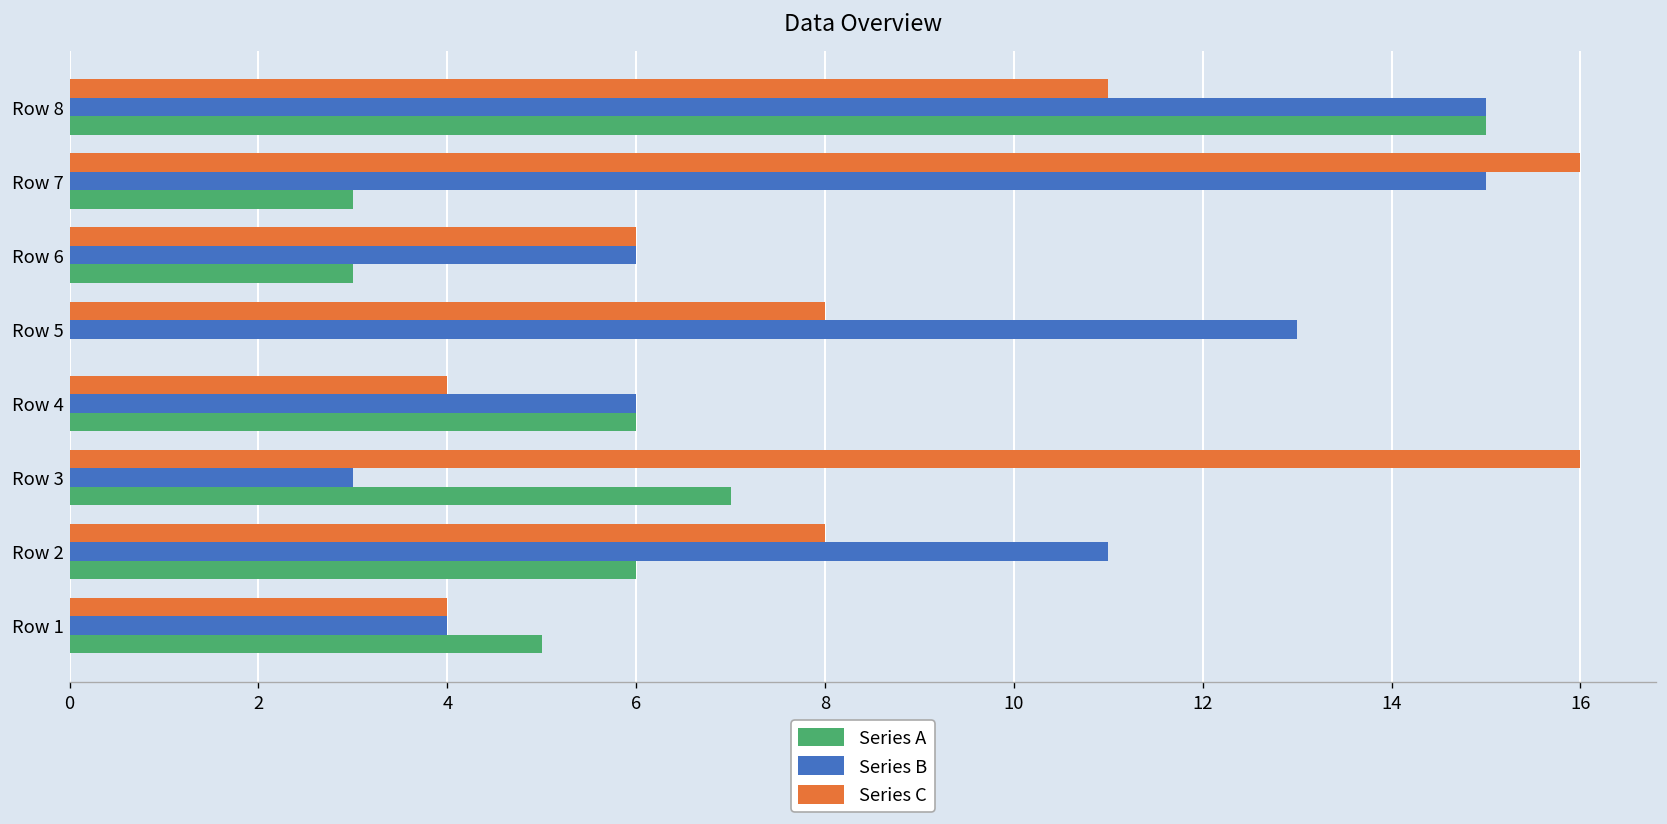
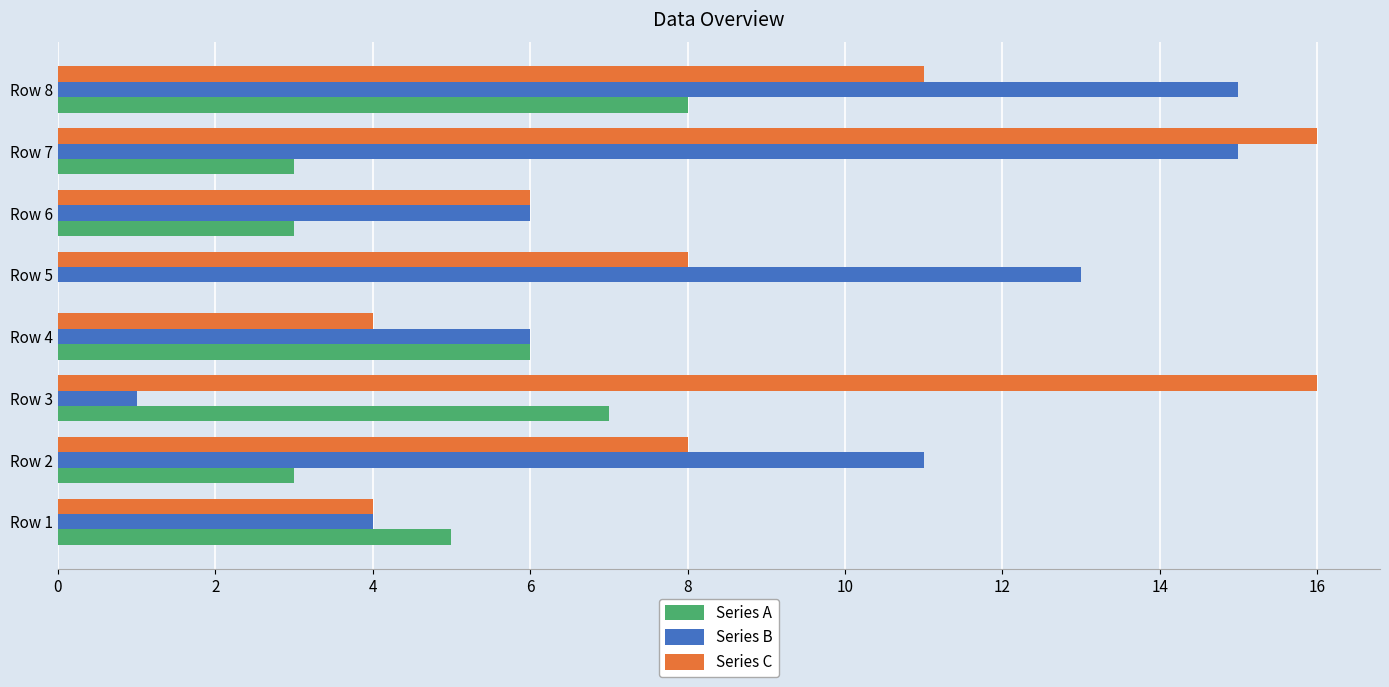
Series A, Row 8: 15 -> 8
Series B, Row 3: 3 -> 1
Series A, Row 2: 6 -> 3
